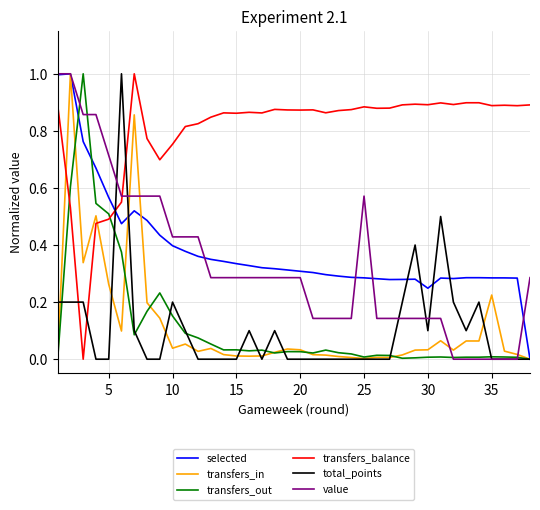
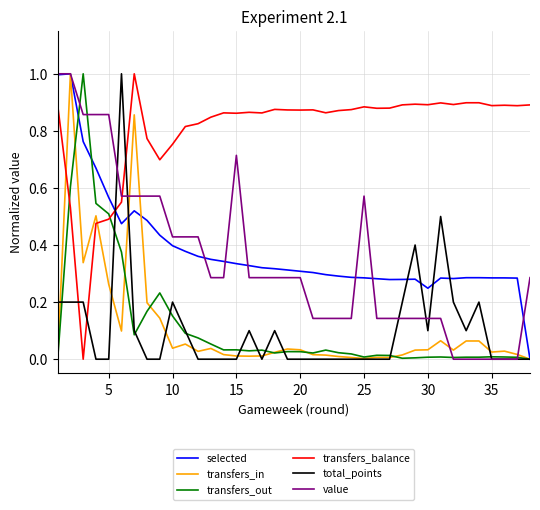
value, 5: 0.71 -> 0.86
value, 15: 0.29 -> 0.71
transfers_in, 35: 0.22 -> 0.03
